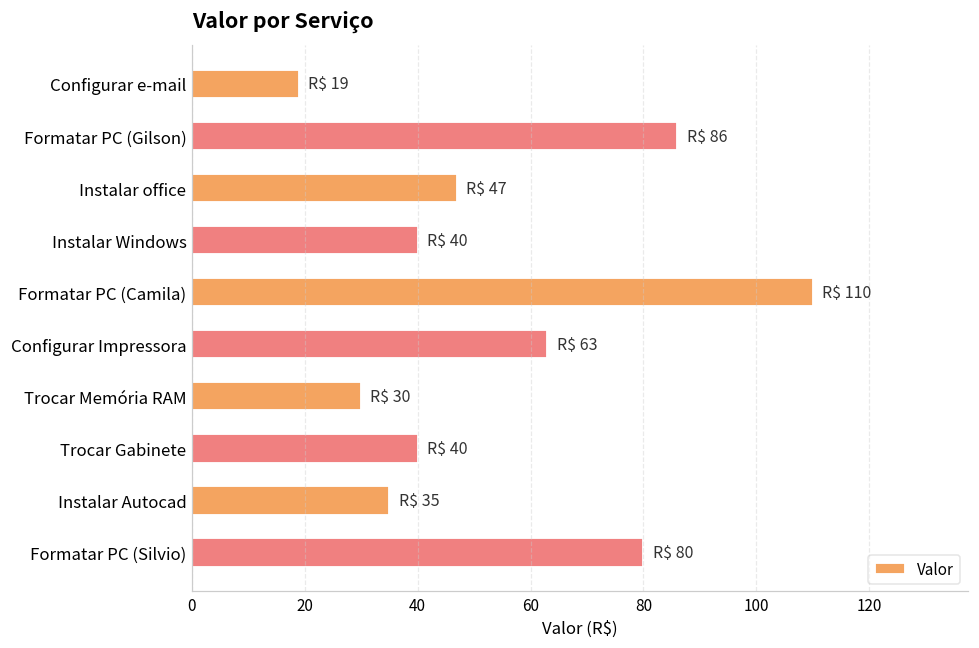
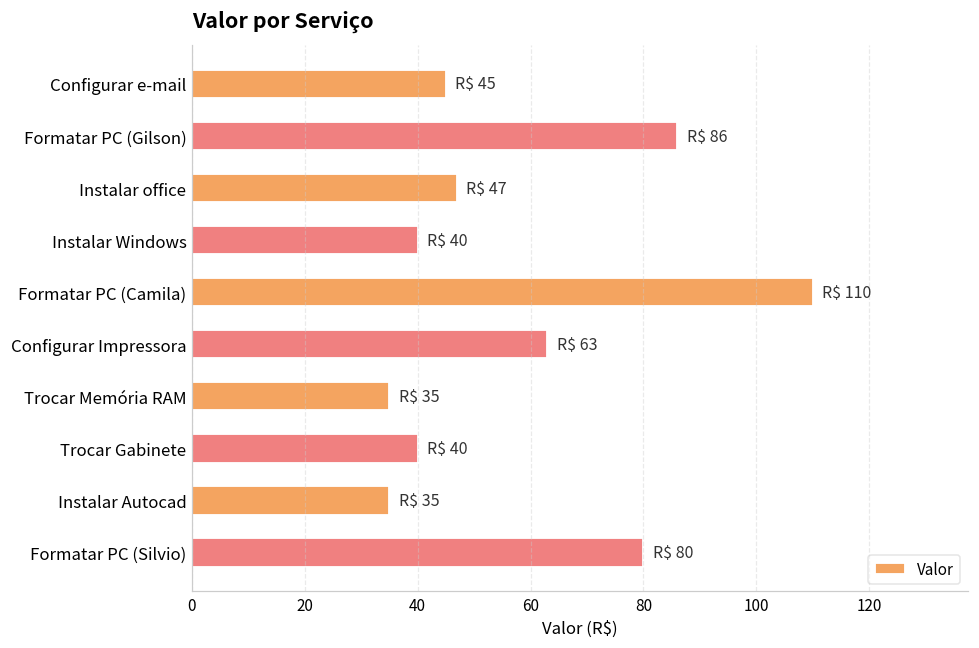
Configurar e-mail: 19 -> 45
Trocar Memória RAM: 30 -> 35
